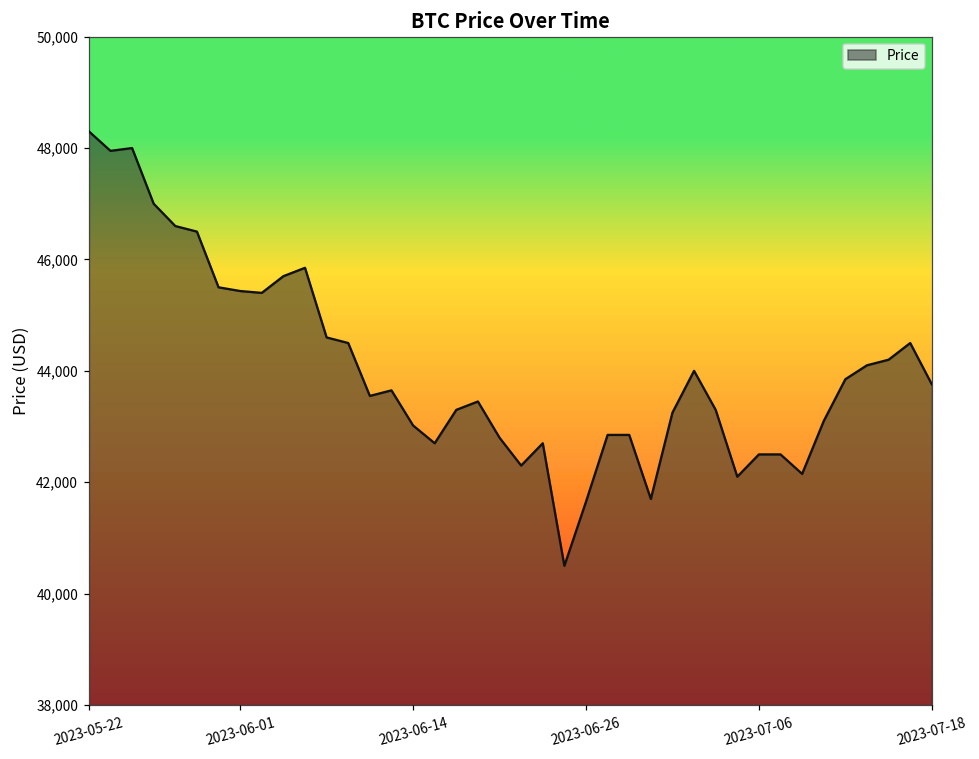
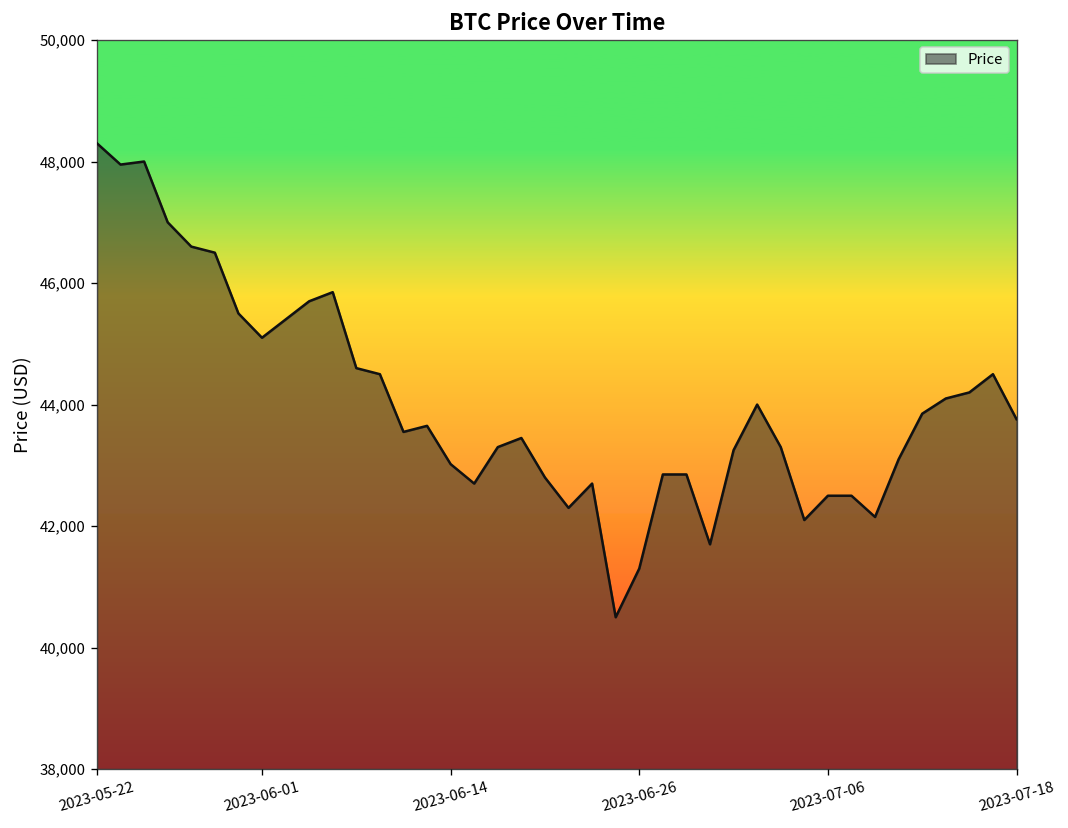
2023-06-01: 45,400 -> 45,100
2023-06-26: 41,700 -> 41,300
